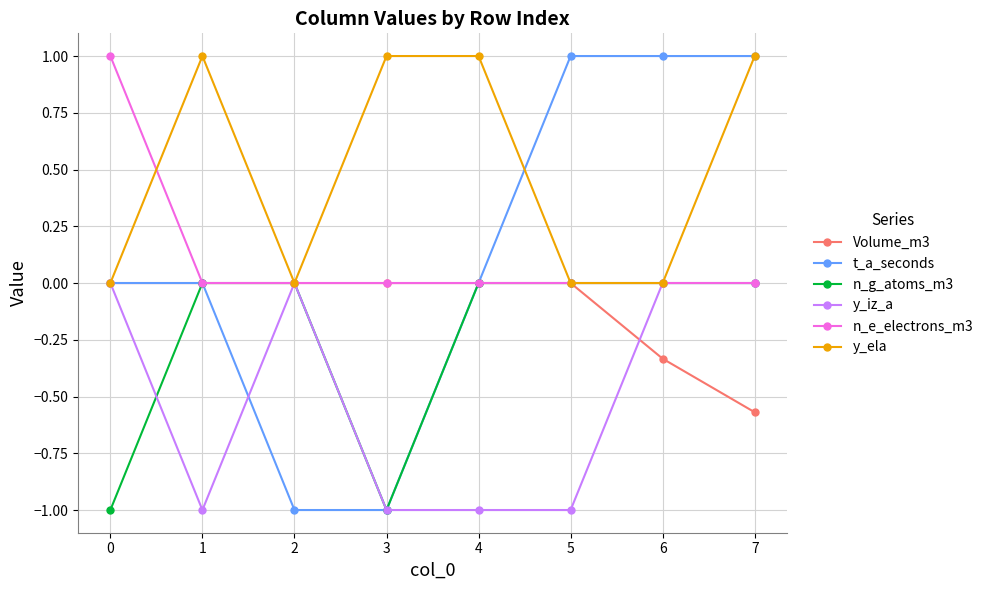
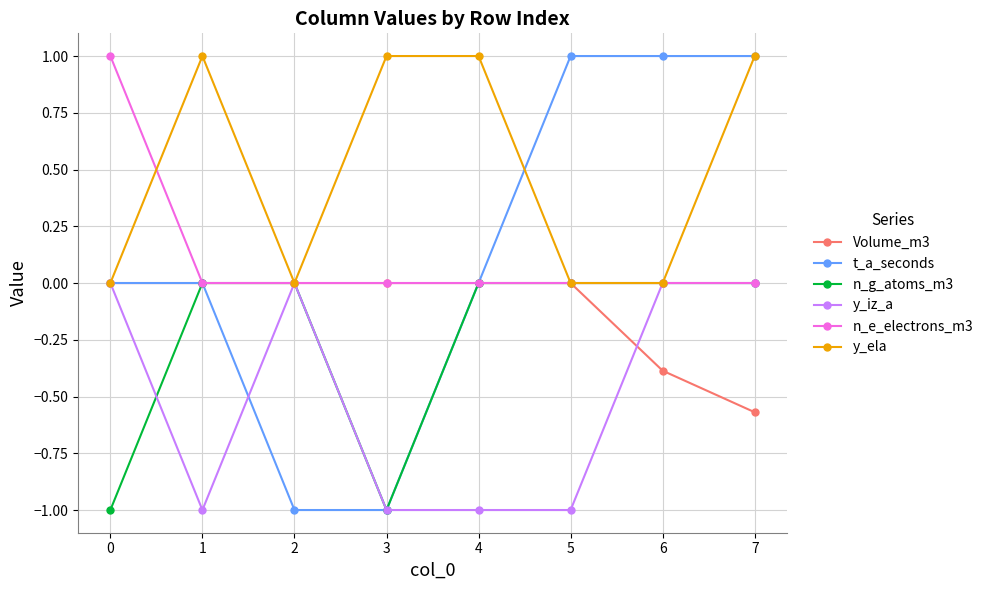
Volume_m3, 6: -0.33 -> -0.39
